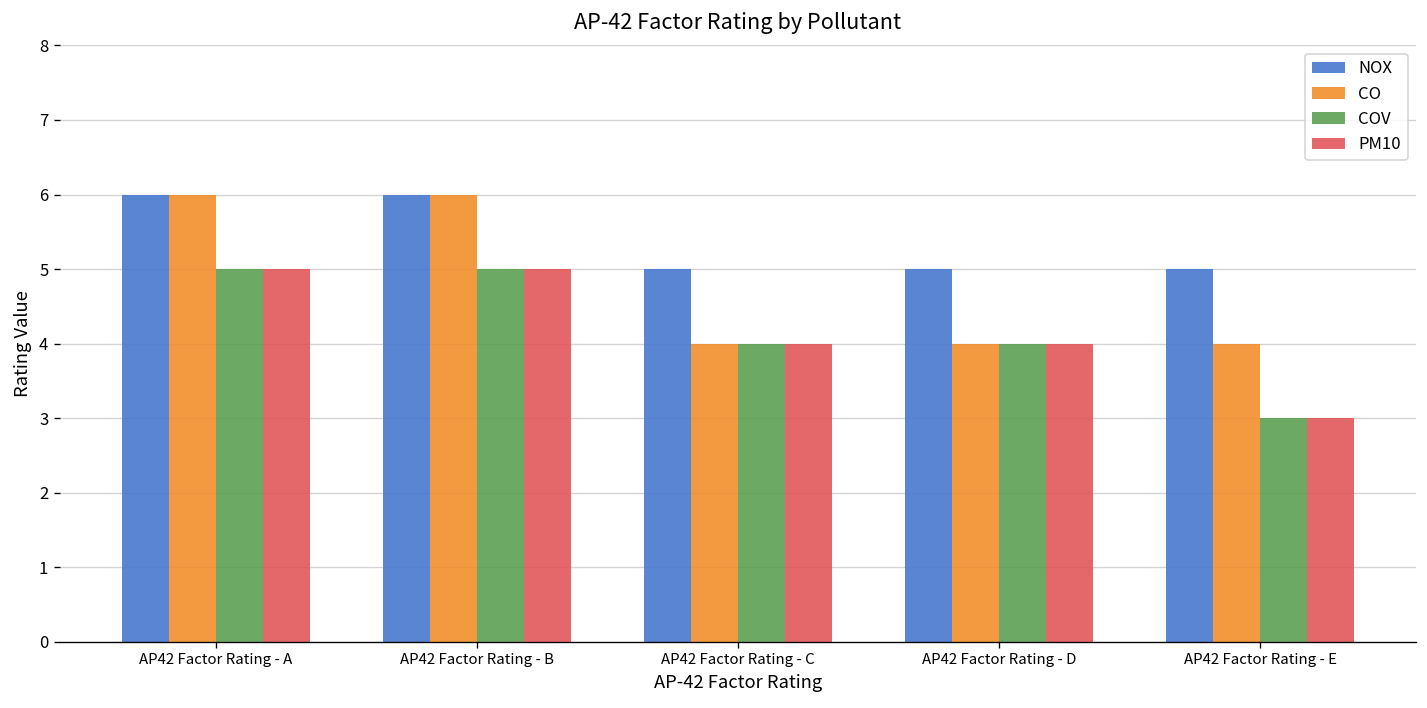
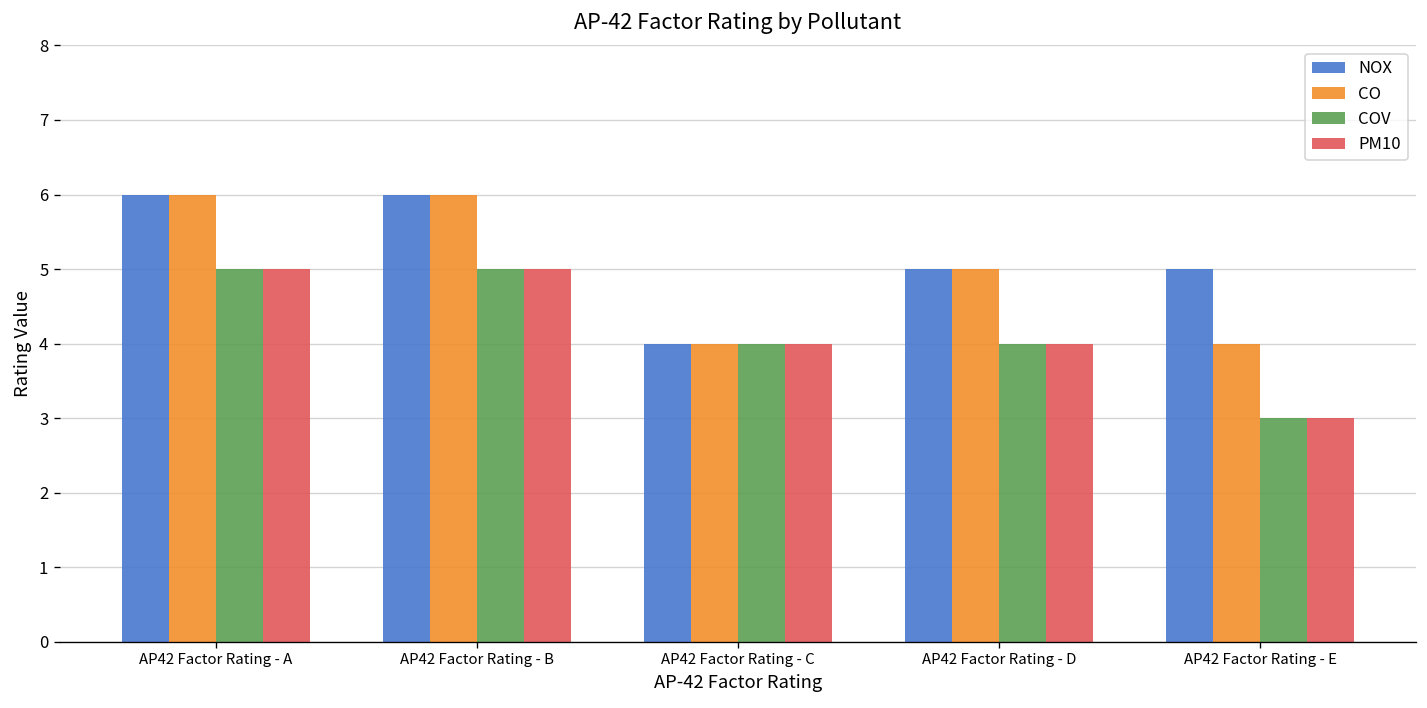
NOX, AP42 Factor Rating - C: 5 -> 4
CO, AP42 Factor Rating - D: 4 -> 5
